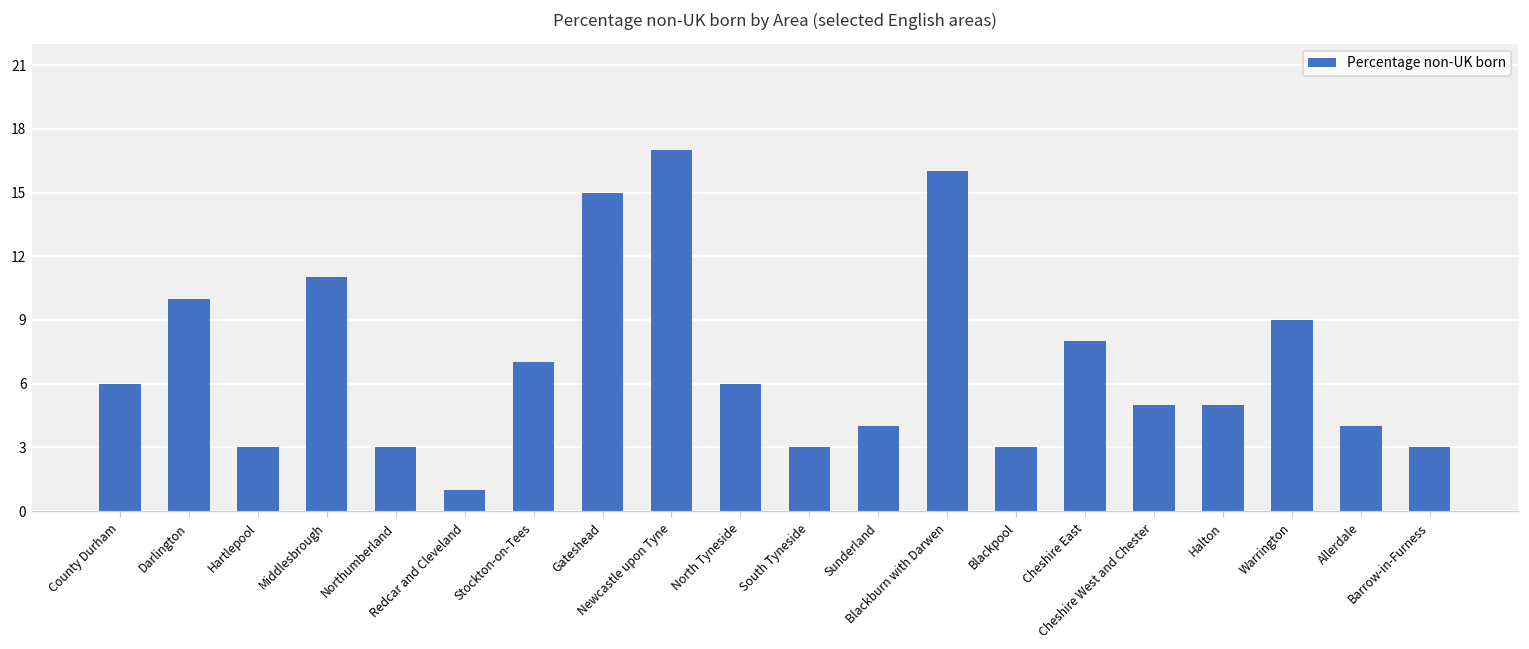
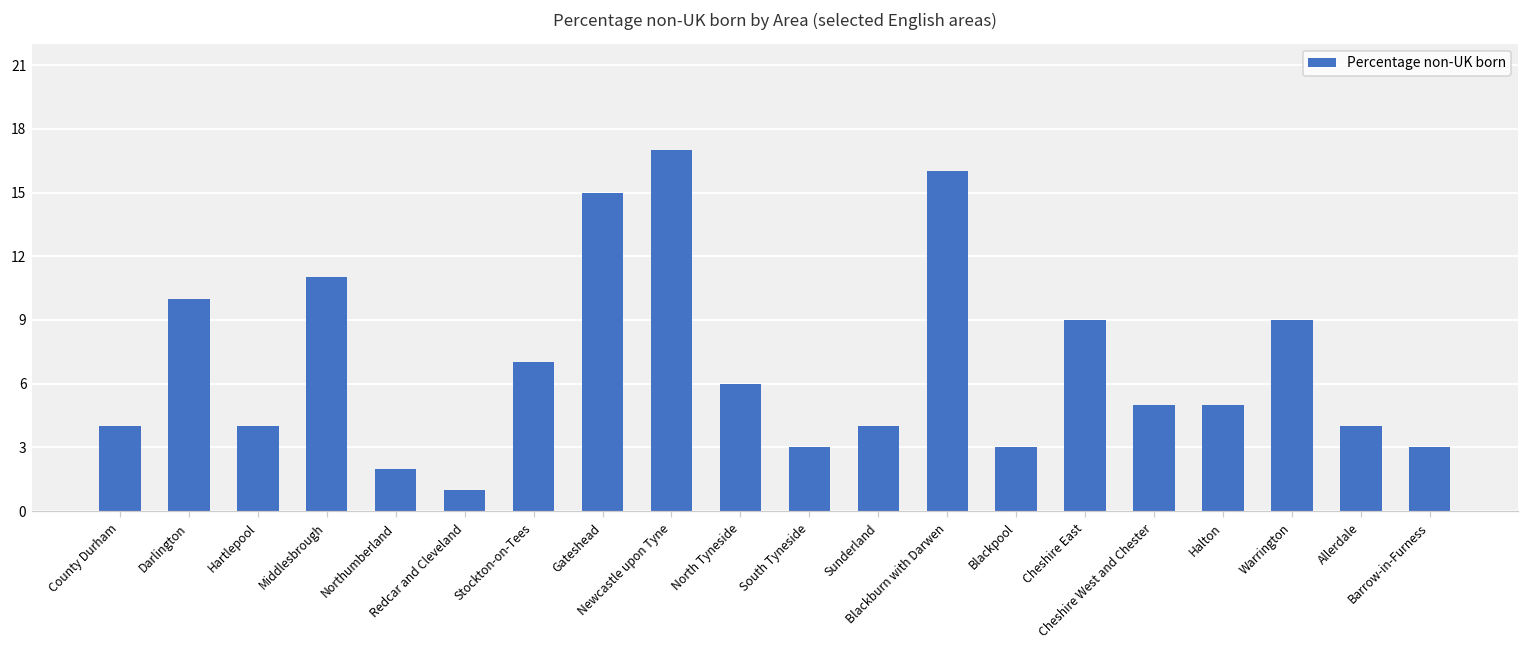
County Durham: 6 -> 4
Hartlepool: 3 -> 4
Northumberland: 3 -> 2
Cheshire East: 8 -> 9
